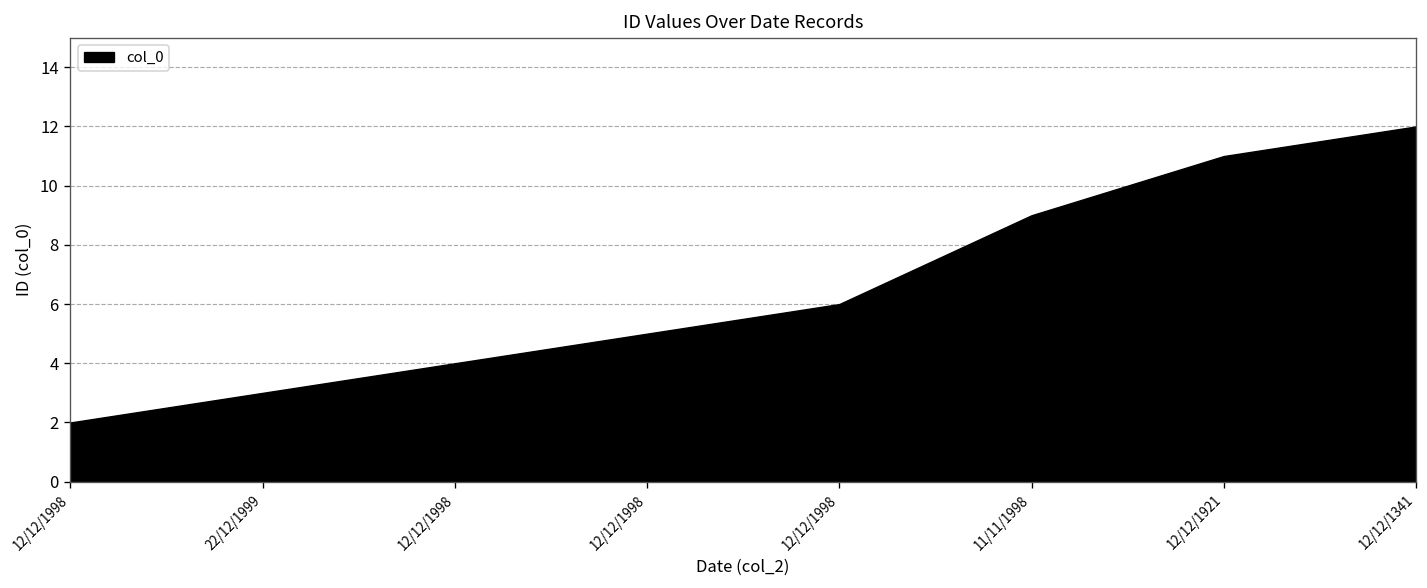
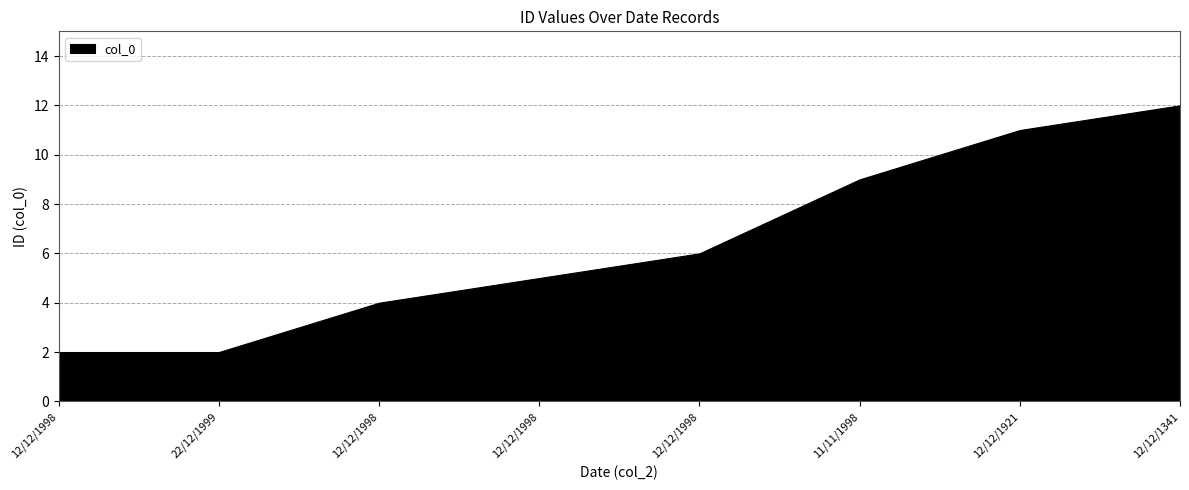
22/12/1999: 3 -> 2
